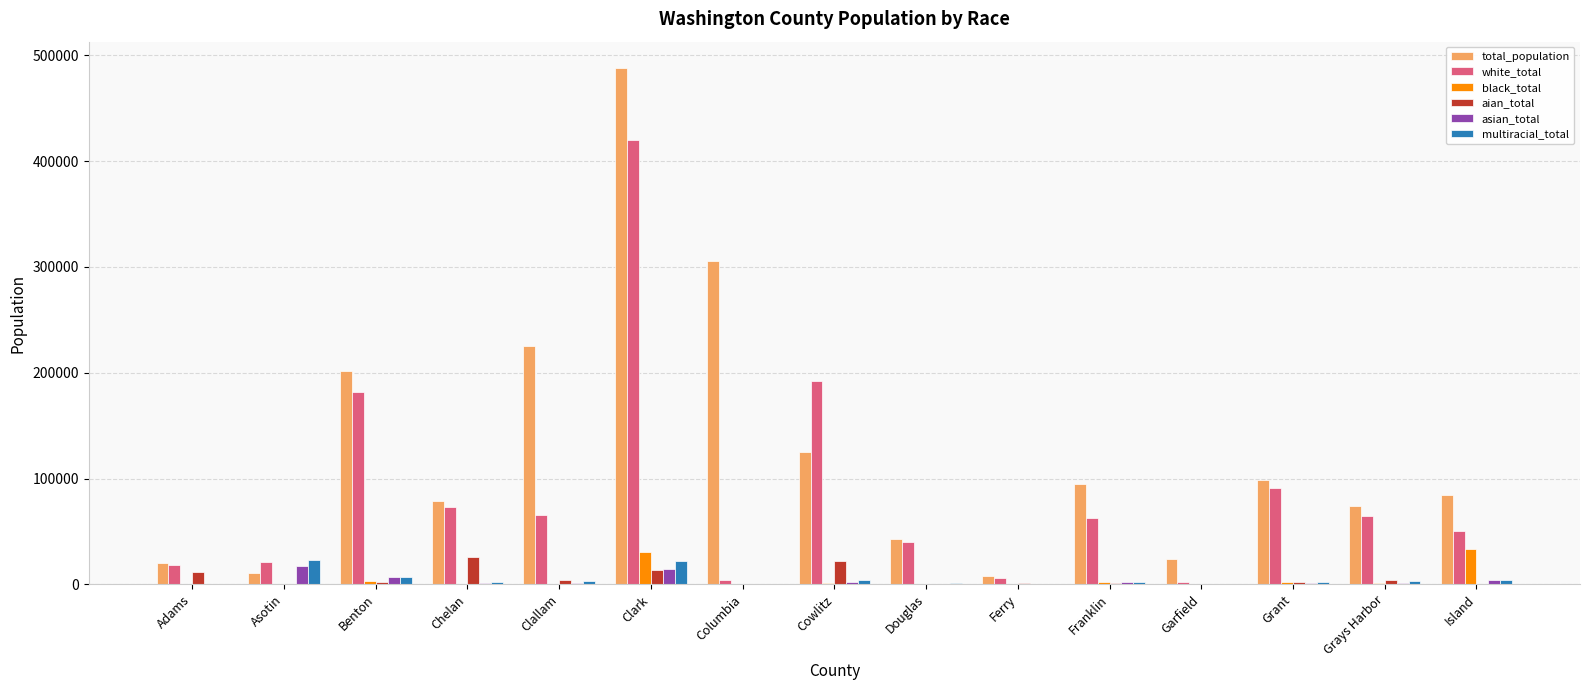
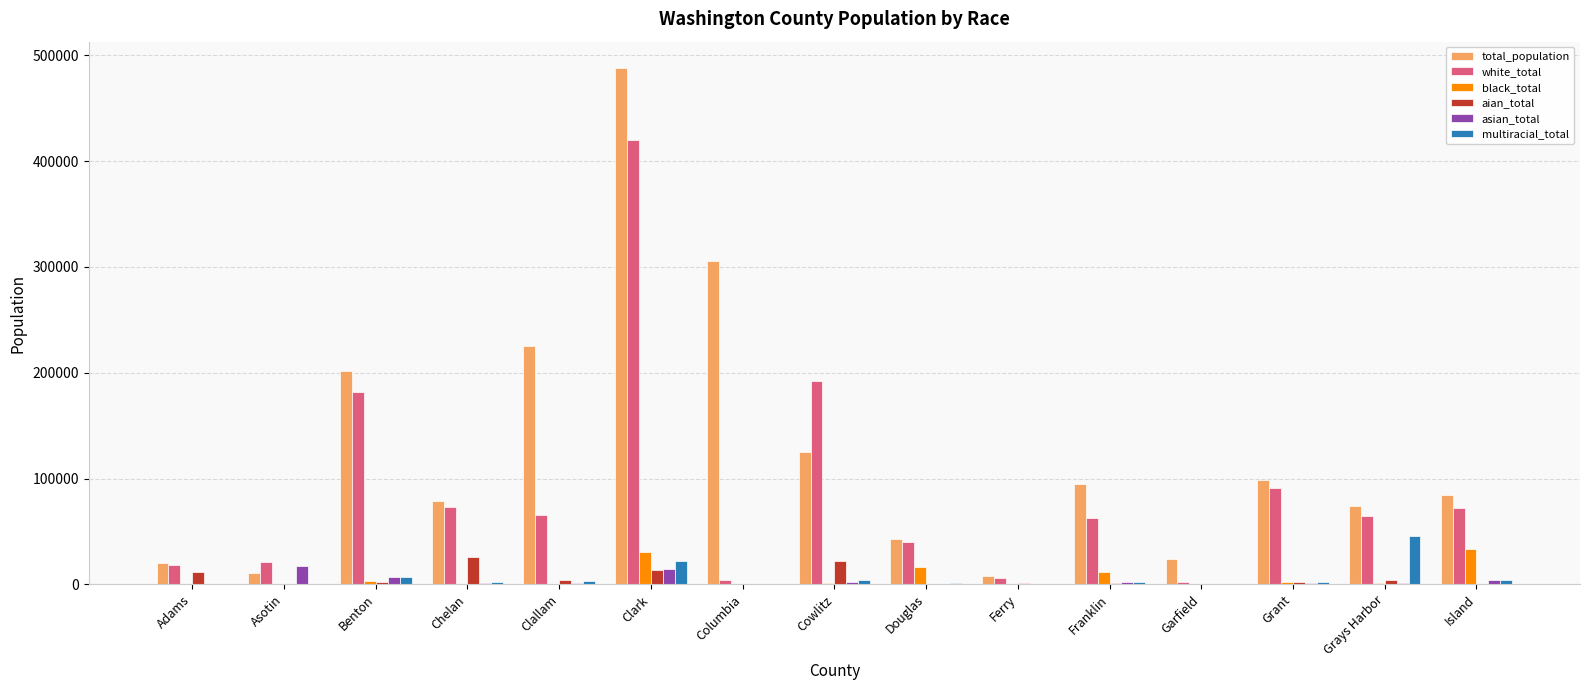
multiracial_total, Asotin: 23000 -> 1000
black_total, Douglas: 0 -> 16000
black_total, Franklin: 2000 -> 12000
multiracial_total, Grays Harbor: 3000 -> 45000
white_total, Island: 50000 -> 72000
